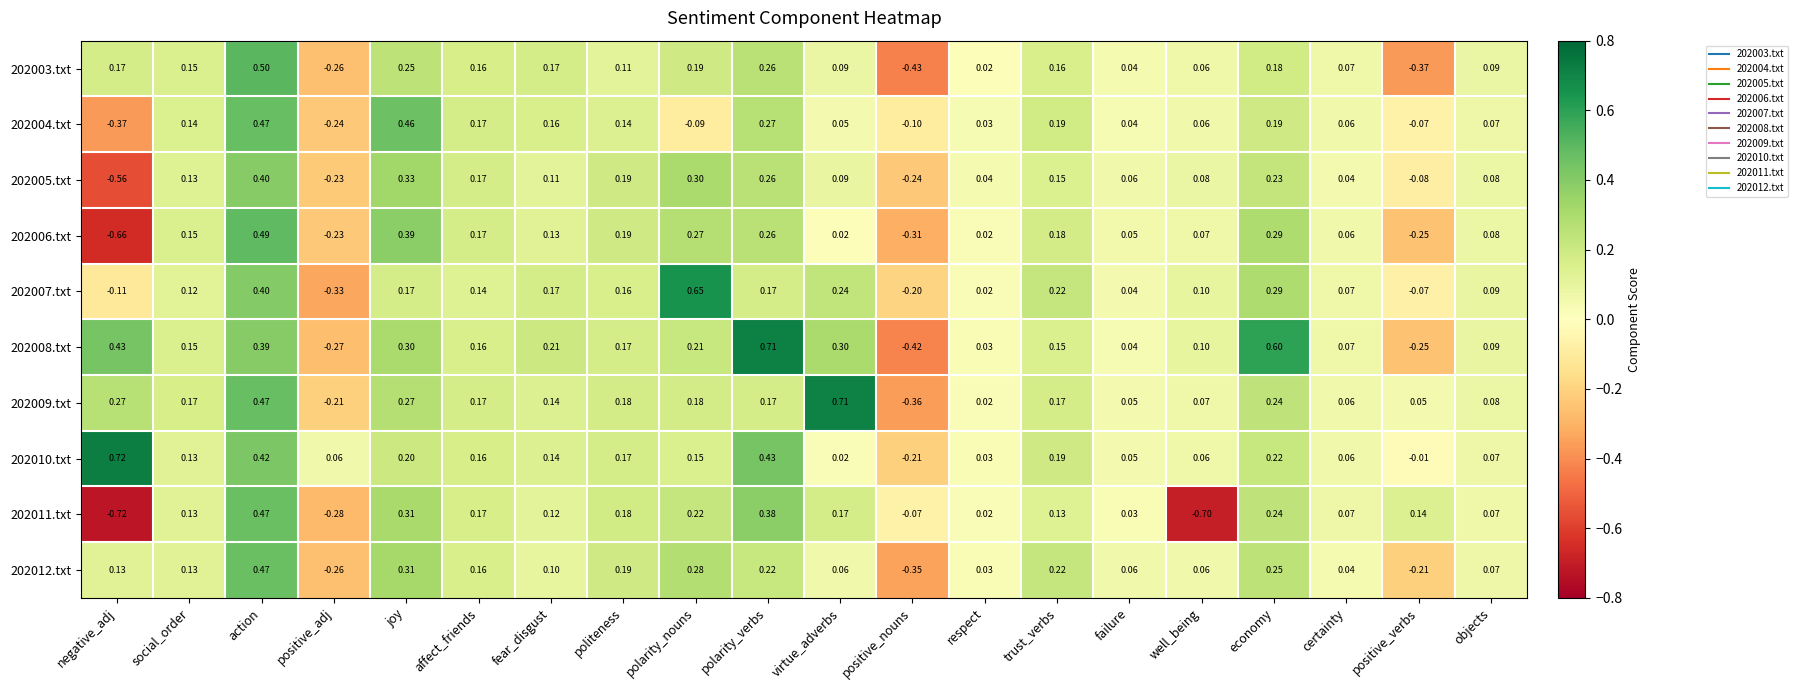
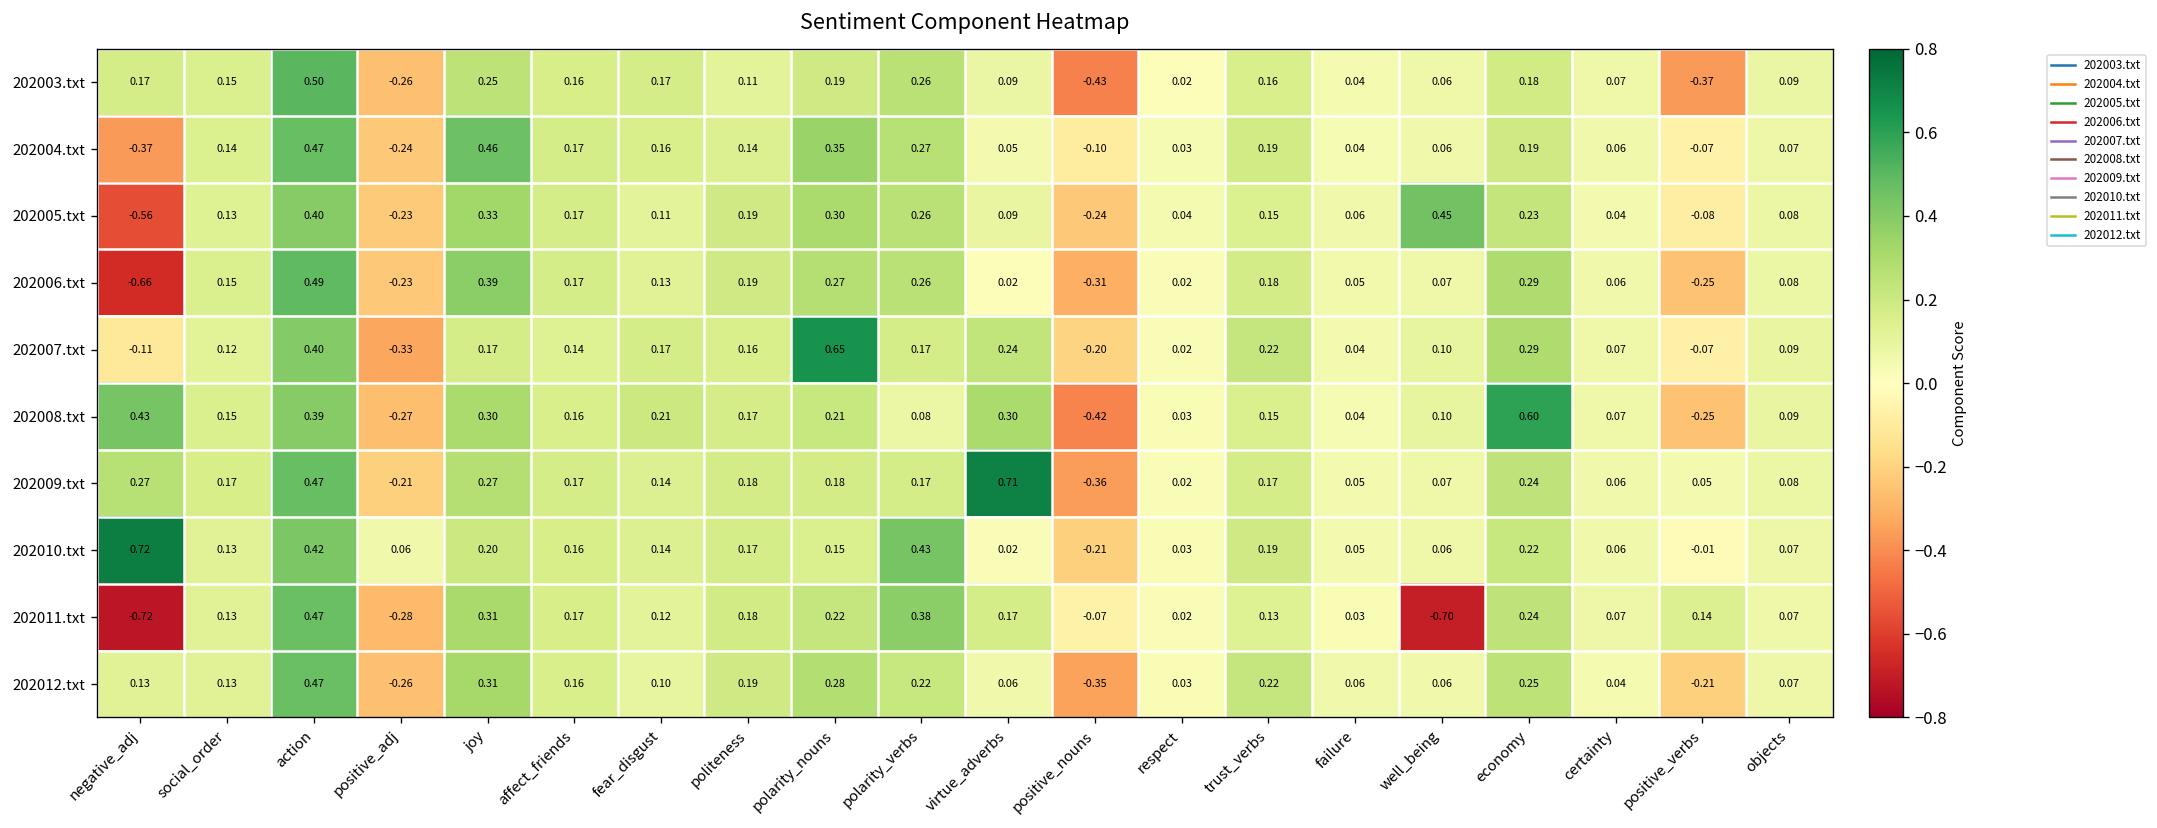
202004.txt, polarity_nouns: -0.09 -> 0.35
202005.txt, well_being: 0.08 -> 0.45
202008.txt, polarity_verbs: 0.71 -> 0.08
